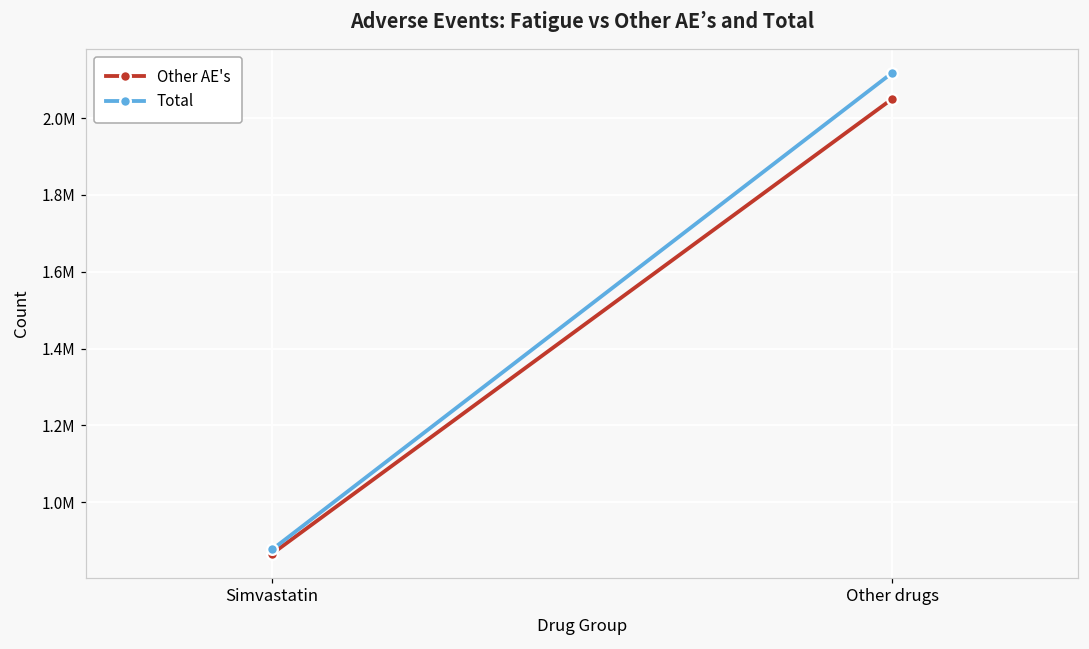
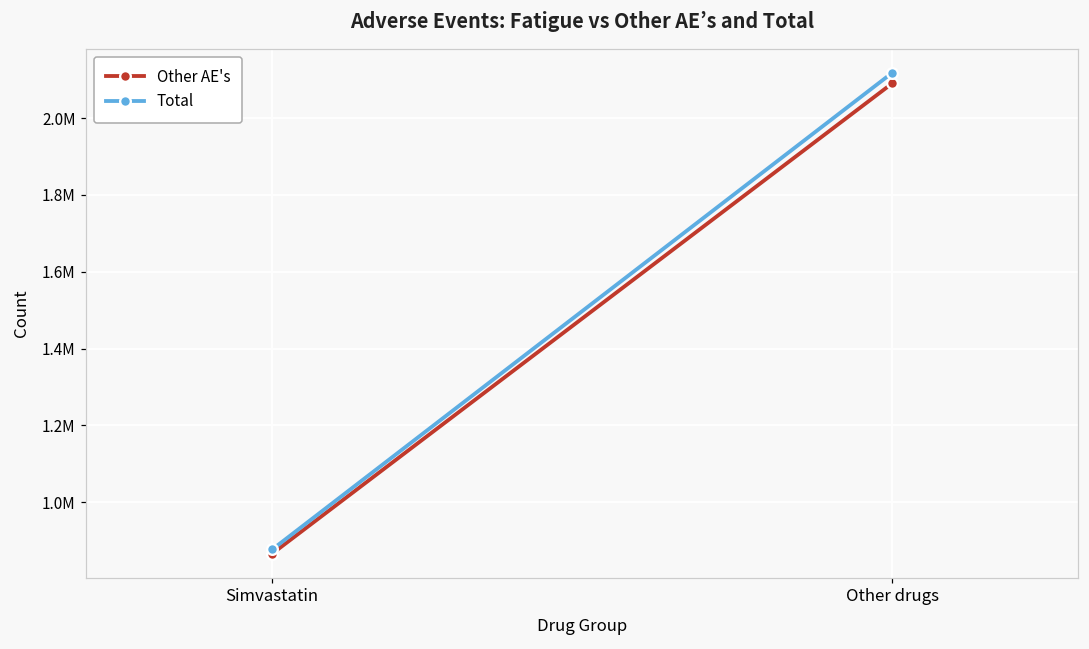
Other AE's, Other drugs: 2050000 -> 2090000
